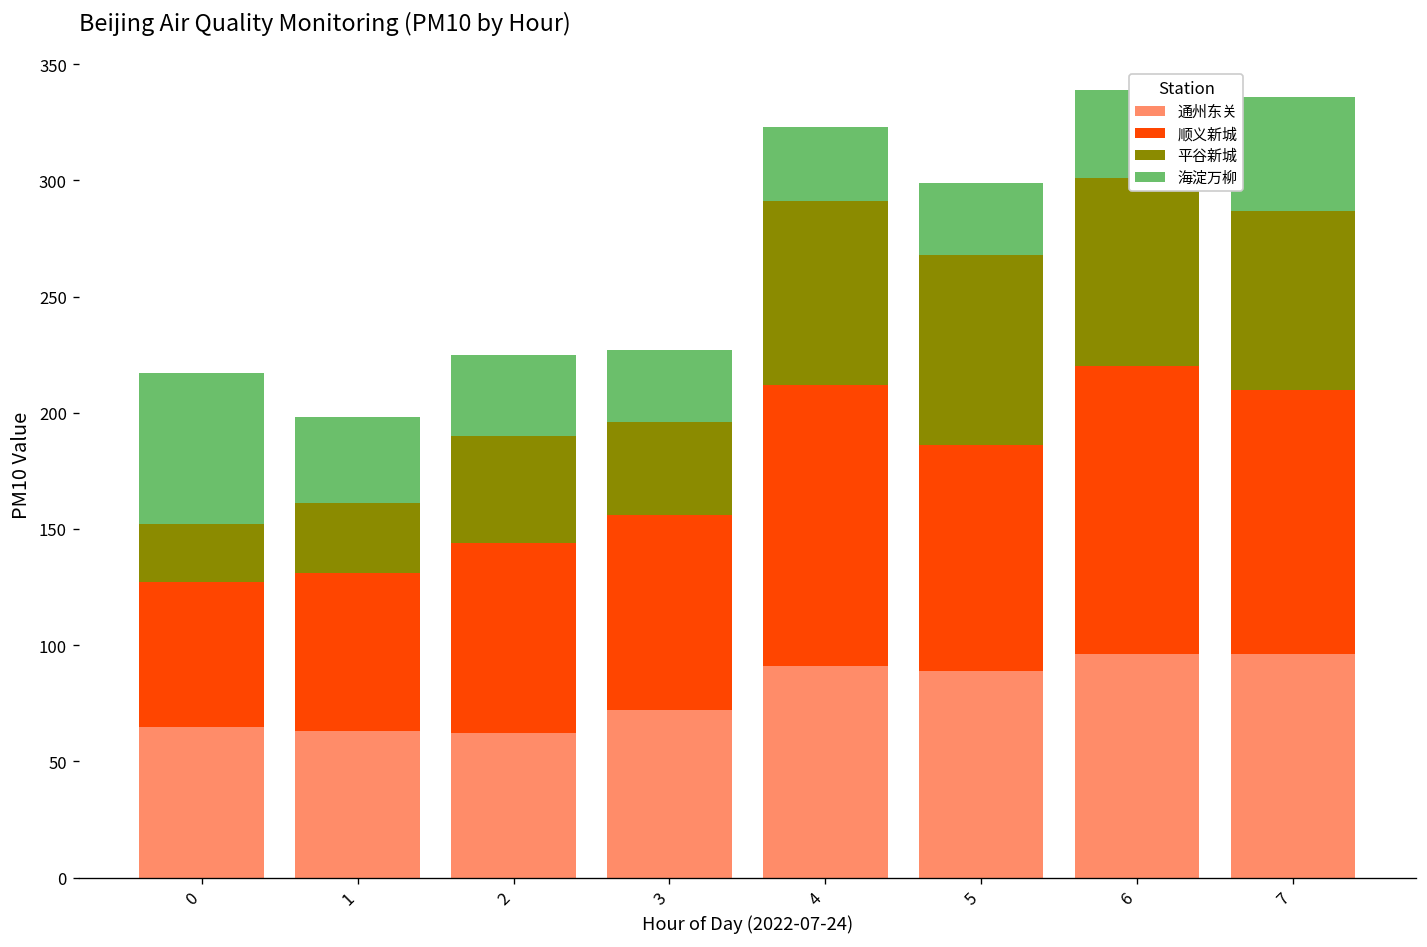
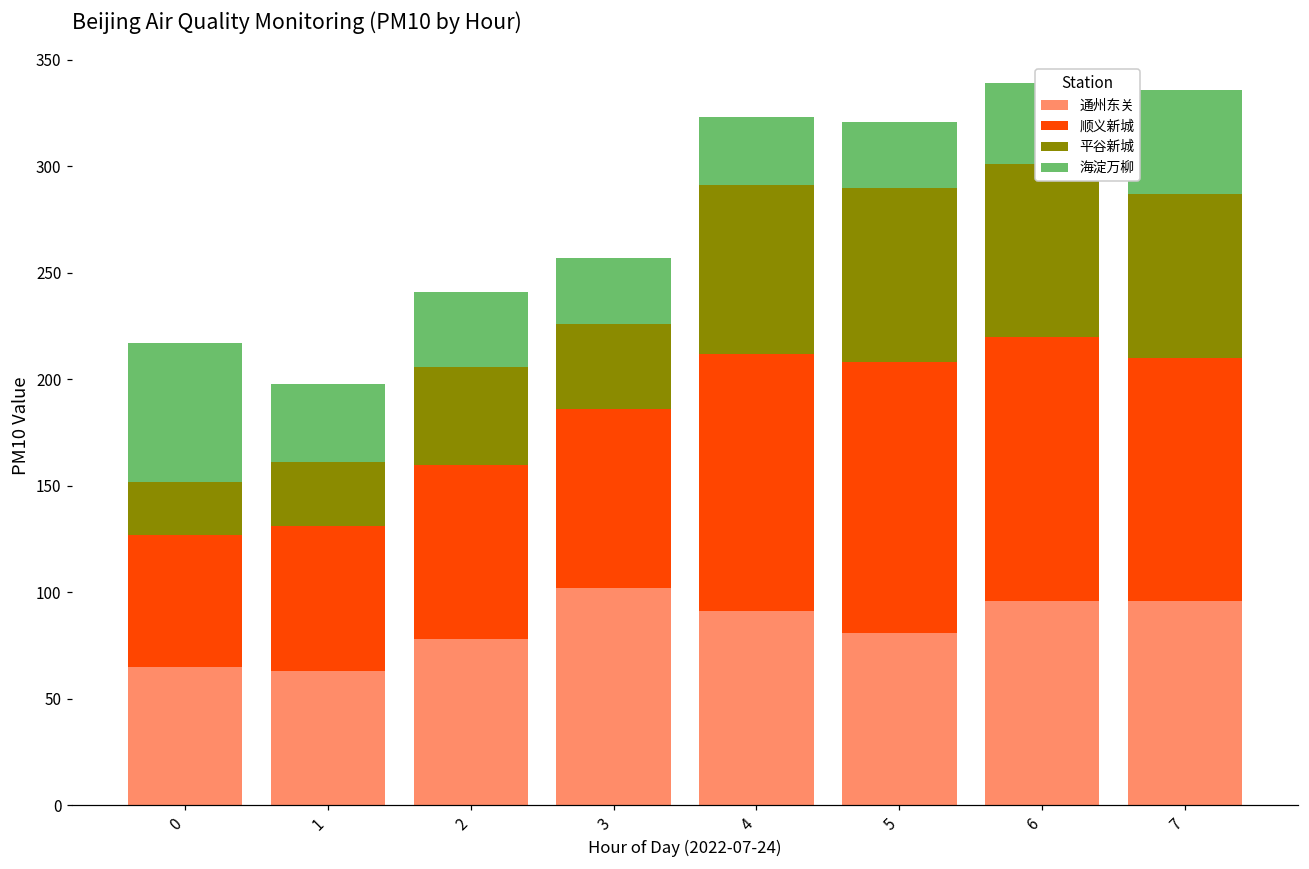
通州东关, 2: 62 -> 78
通州东关, 3: 72 -> 102
通州东关, 5: 89 -> 81
顺义新城, 5: 97 -> 127
